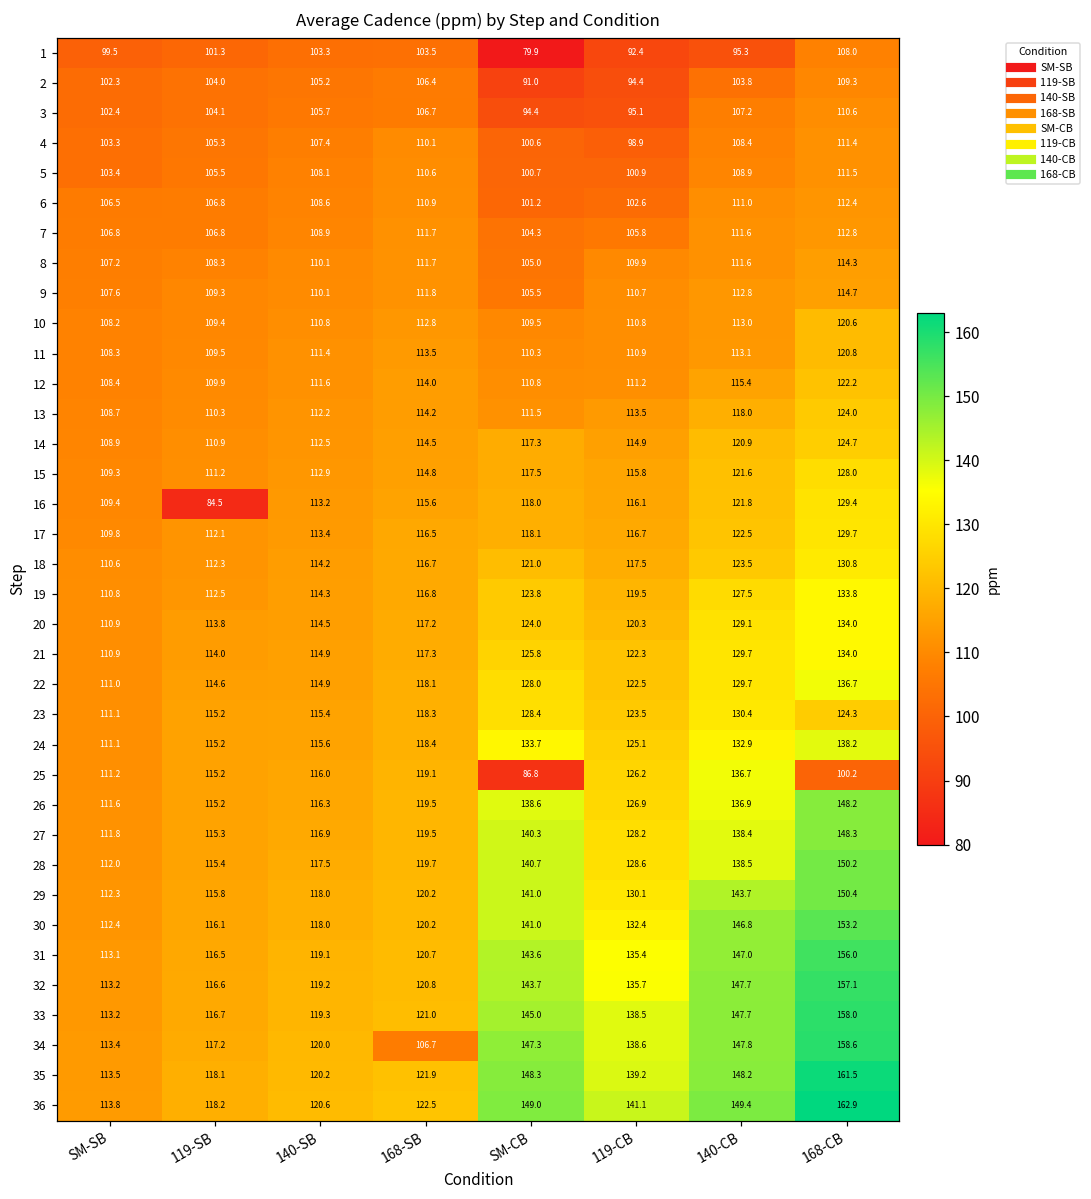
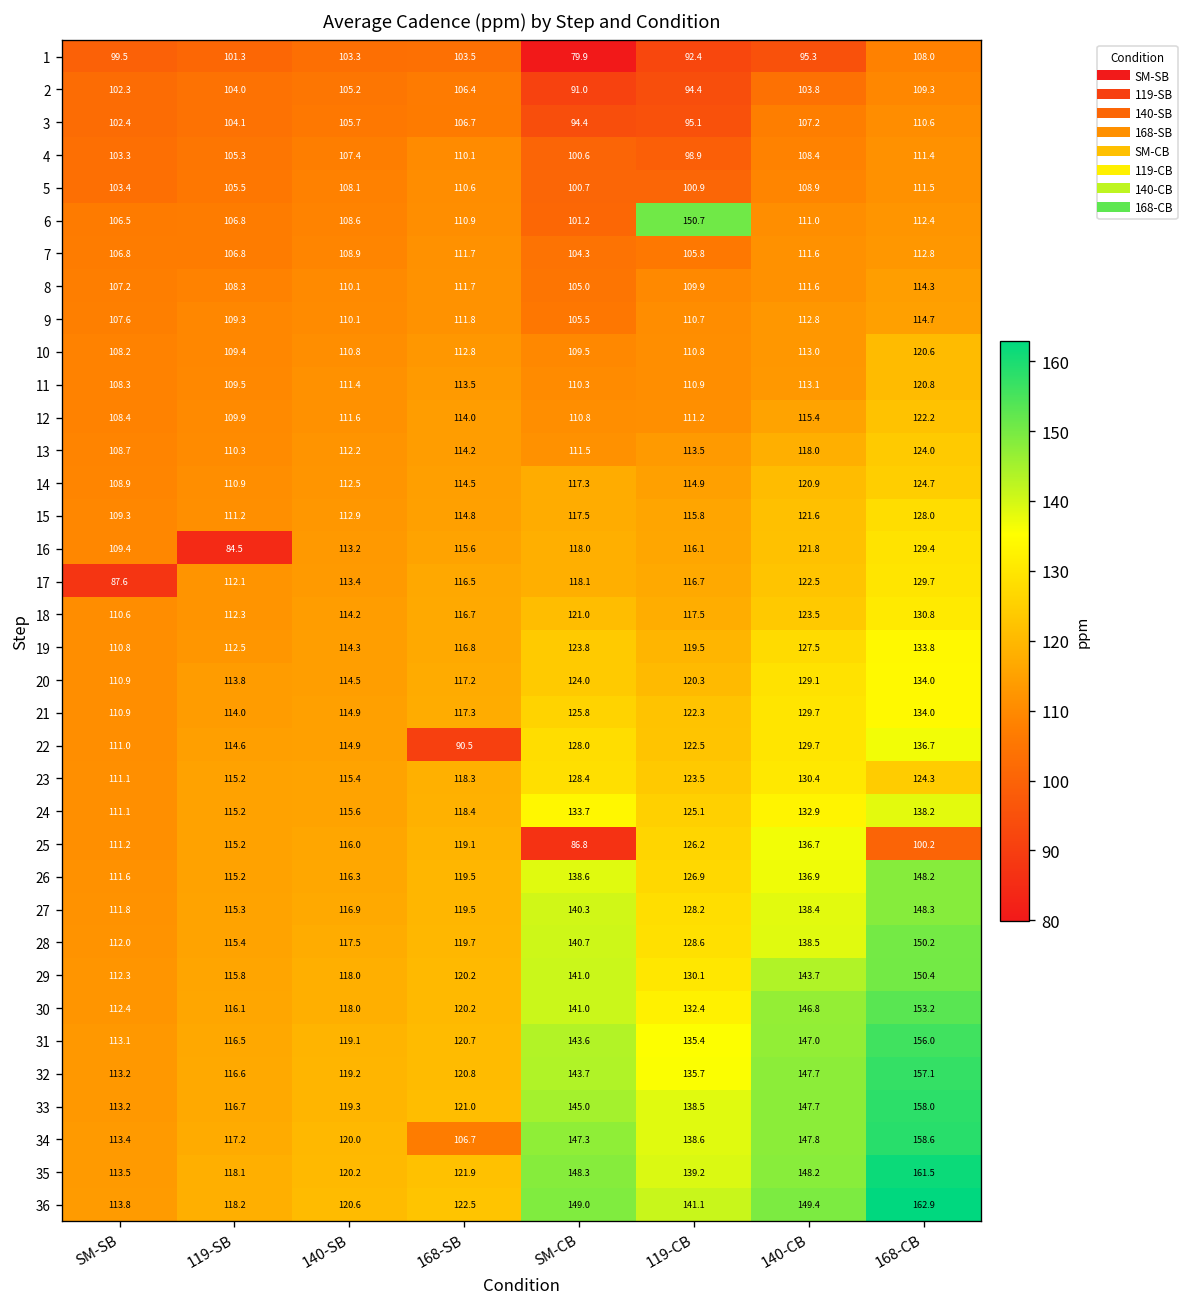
6, 119-CB: 102.6 -> 150.7
17, SM-SB: 109.8 -> 87.6
22, 168-SB: 118.1 -> 90.5
